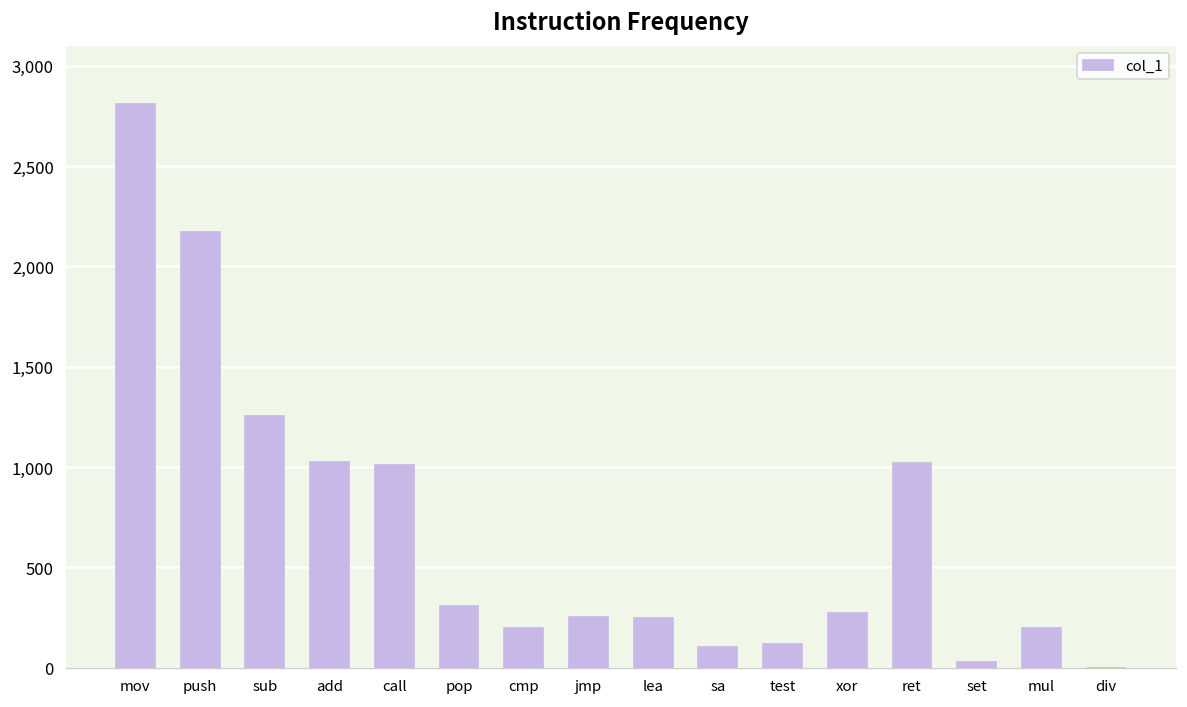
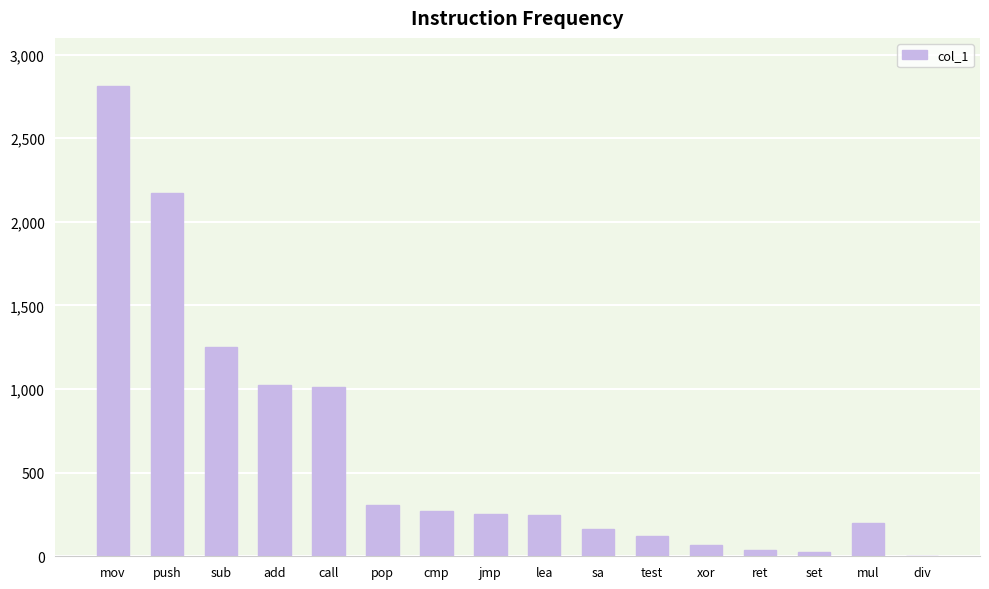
cmp: 200 -> 270
sa: 100 -> 170
xor: 280 -> 70
ret: 1,020 -> 40
